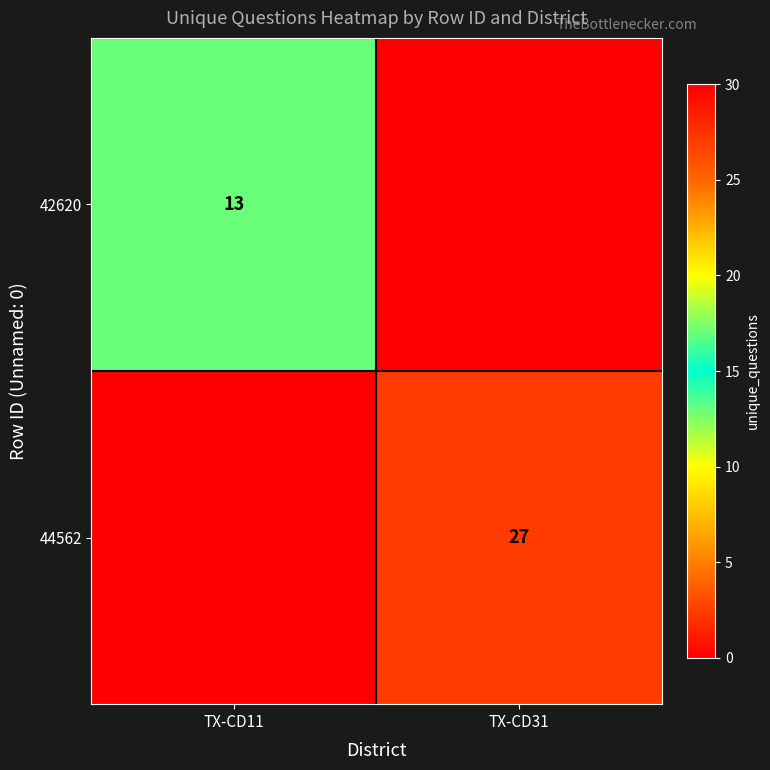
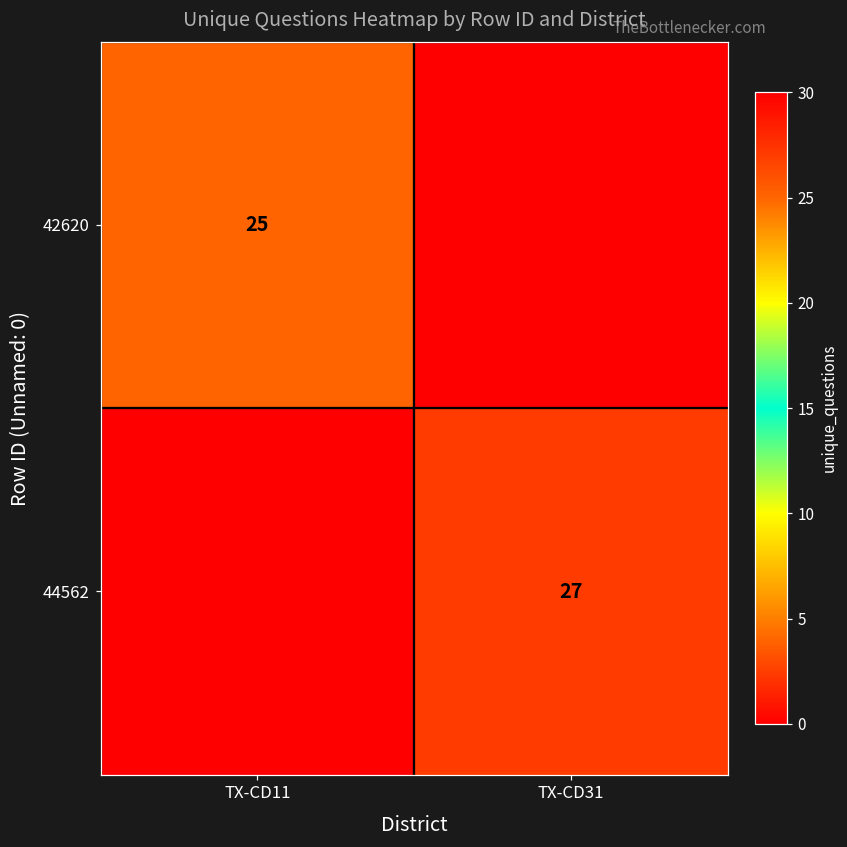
42620, TX-CD11: 13 -> 25
